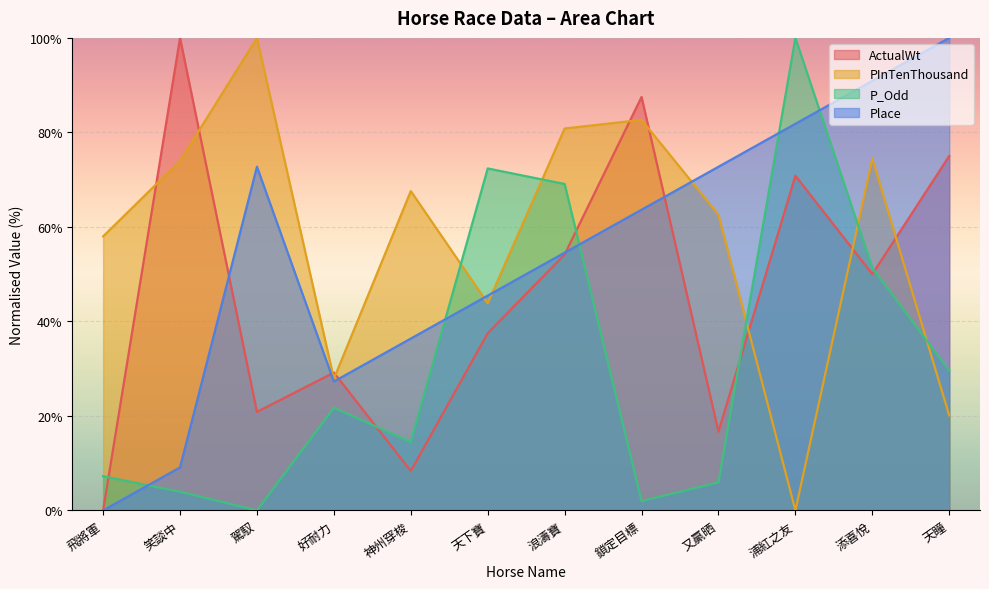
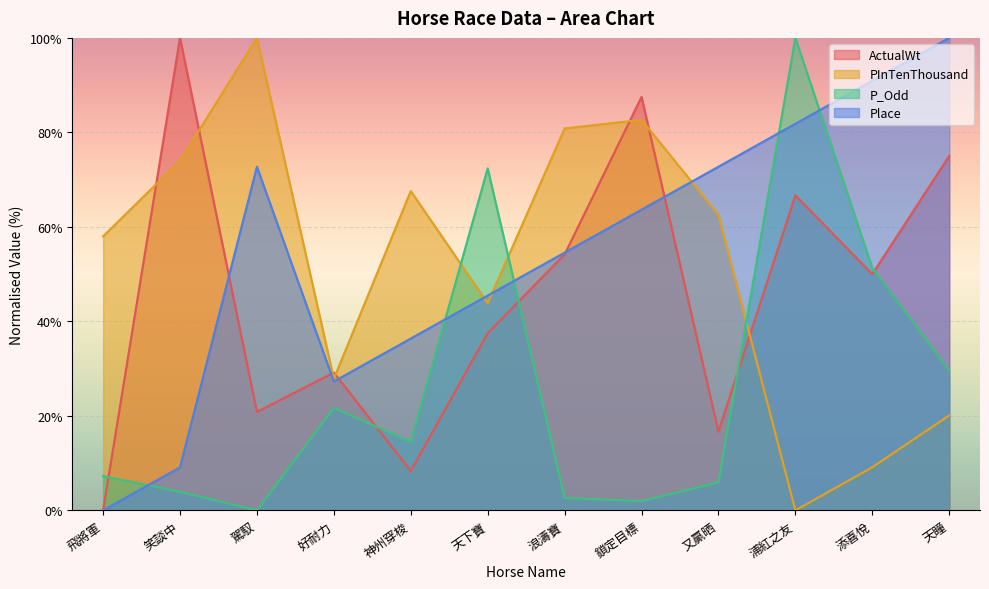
P_Odd, 浪濤寶: 69% -> 3%
ActualWt, 浦紅之友: 71% -> 67%
PInTenThousand, 添喜悅: 74% -> 9%
